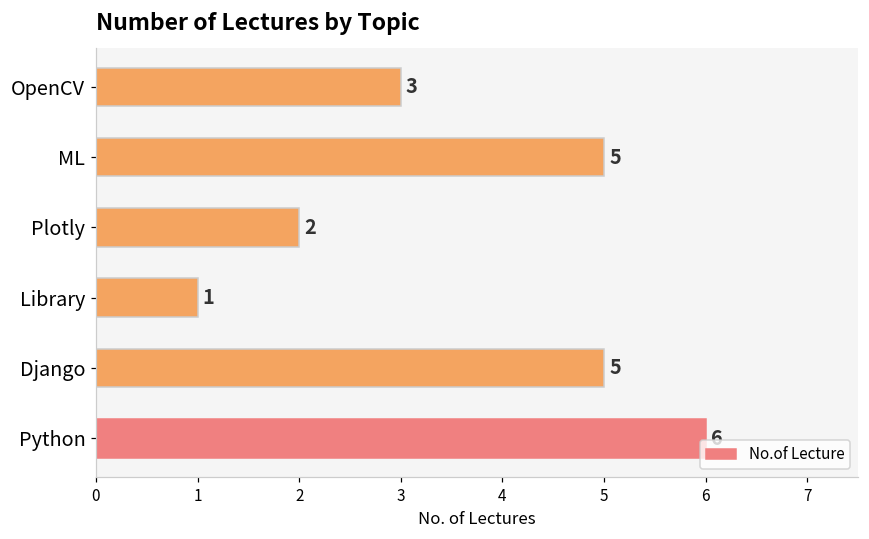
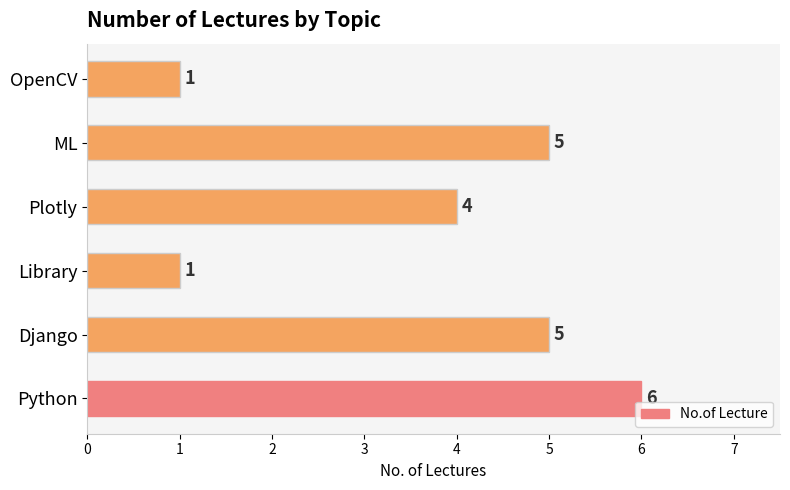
OpenCV: 3 -> 1
Plotly: 2 -> 4
